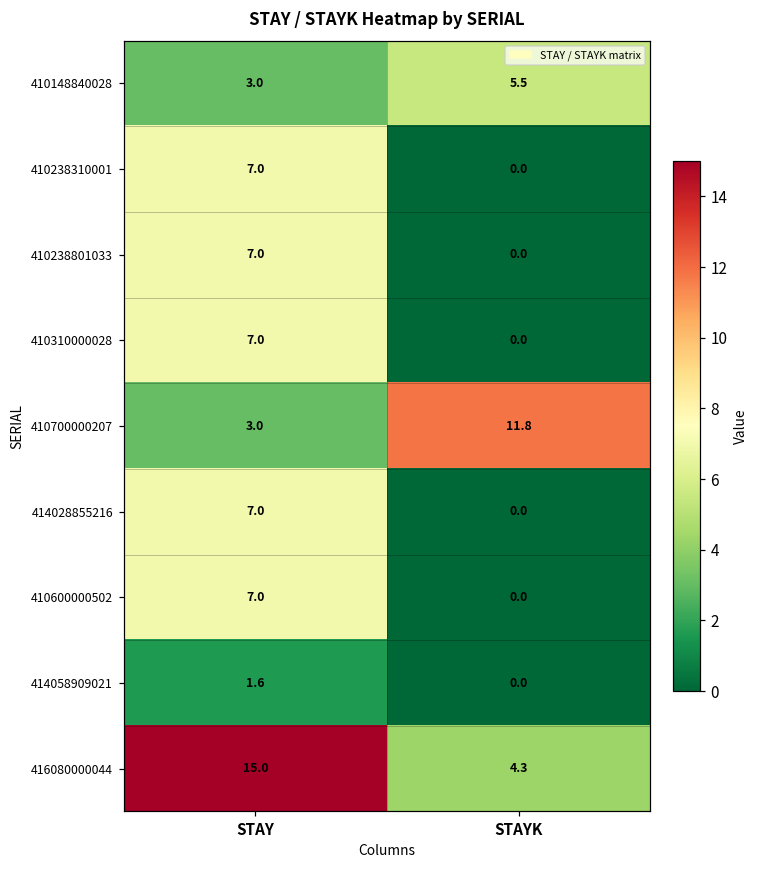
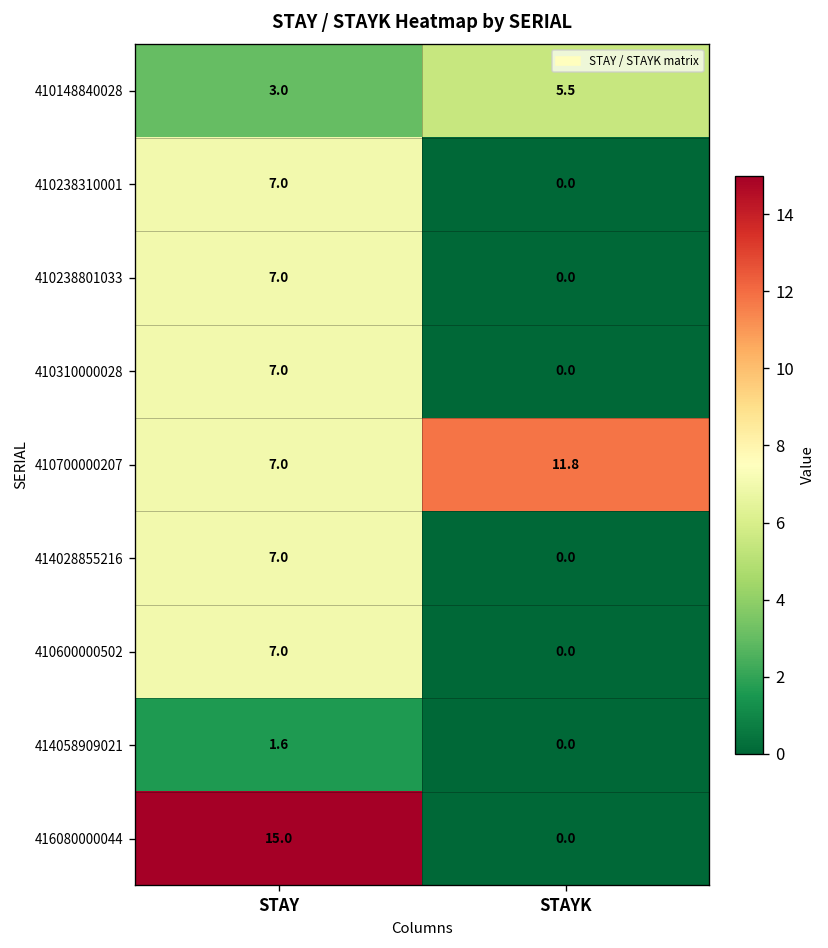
410700000207, STAY: 3.0 -> 7.0
416080000044, STAYK: 4.3 -> 0.0
